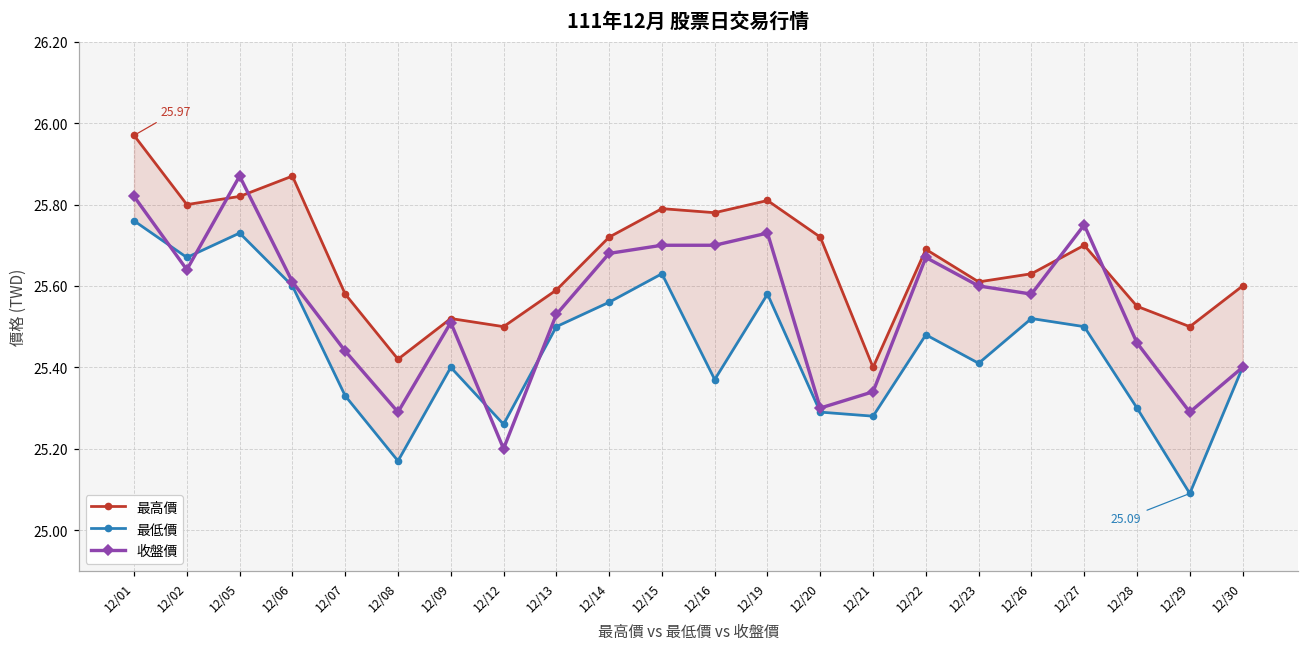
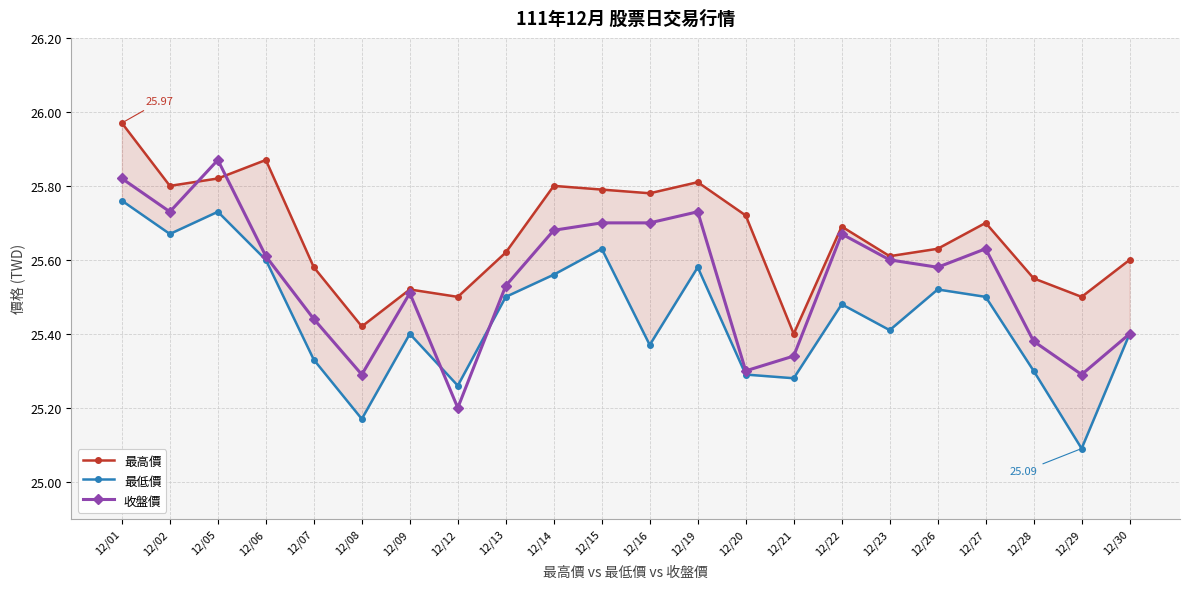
收盤價, 12/02: 25.64 -> 25.73
最高價, 12/13: 25.59 -> 25.62
最高價, 12/14: 25.72 -> 25.80
收盤價, 12/27: 25.75 -> 25.63
收盤價, 12/28: 25.46 -> 25.38
